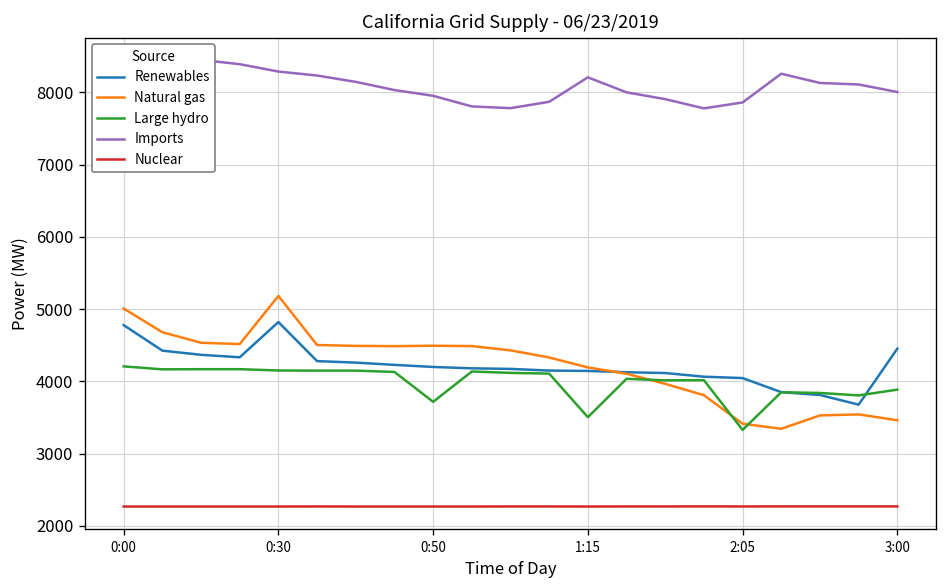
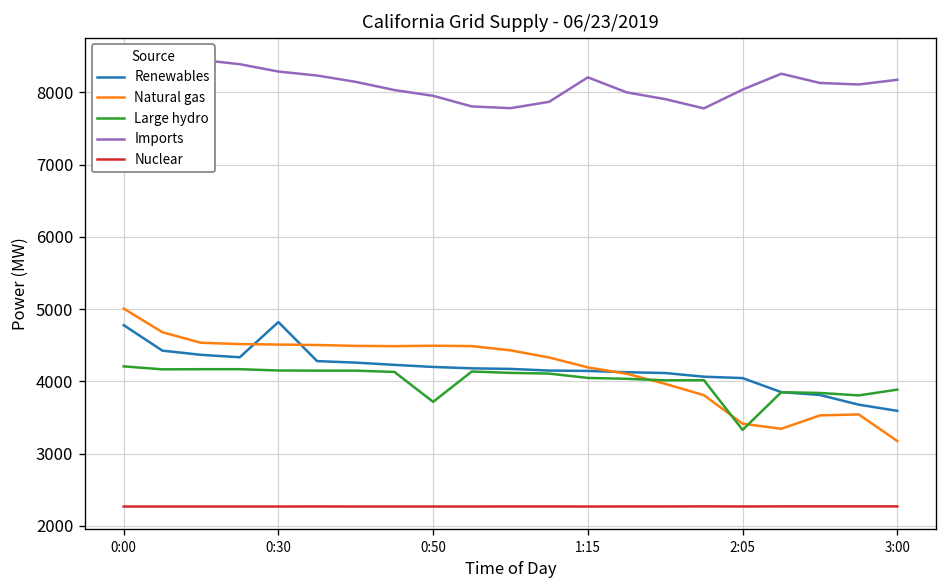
Natural gas, 0:30: 5200 -> 4500
Large hydro, 1:15: 3500 -> 4000
Imports, 2:05: 7900 -> 8000
Renewables, 3:00: 4500 -> 3600
Natural gas, 3:00: 3500 -> 3200
Imports, 3:00: 8000 -> 8200
